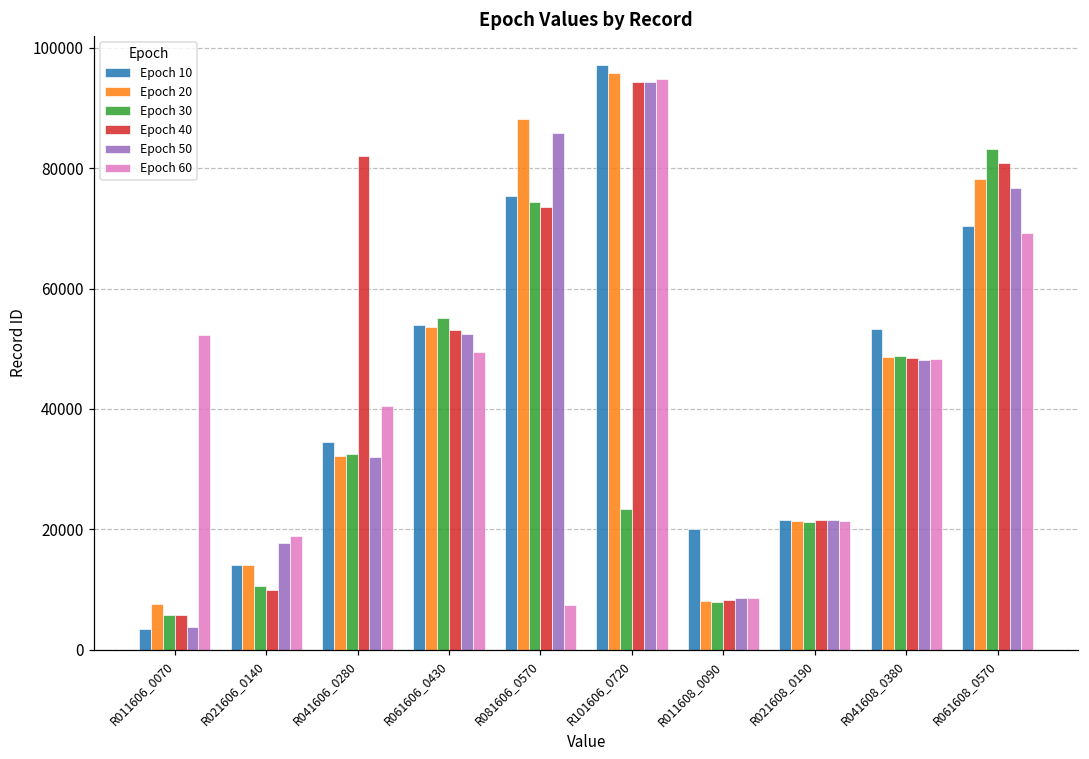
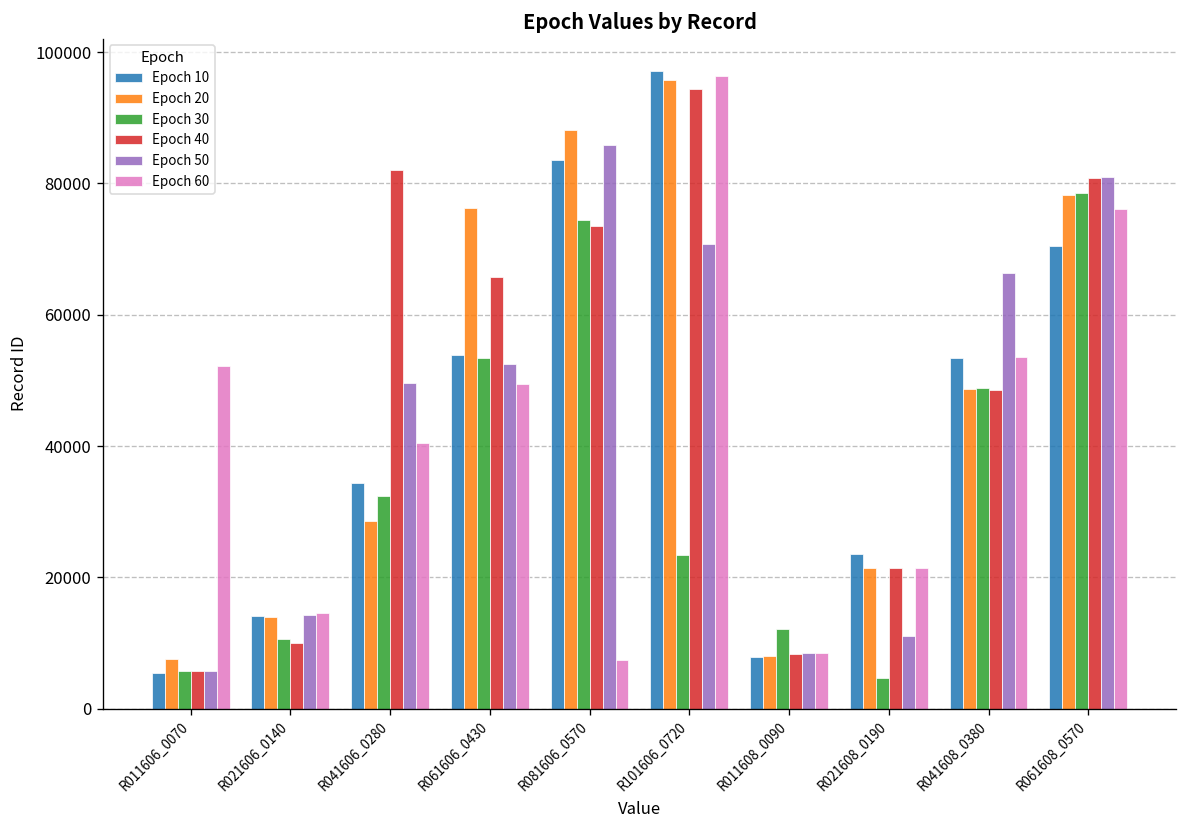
Epoch 10, R011606_0070: 3000 -> 5000
Epoch 50, R011606_0070: 4000 -> 6000
Epoch 50, R021606_0140: 18000 -> 14000
Epoch 60, R021606_0140: 19000 -> 15000
Epoch 20, R041606_0280: 32000 -> 29000
Epoch 50, R041606_0280: 32000 -> 50000
Epoch 20, R061606_0430: 54000 -> 76000
Epoch 30, R061606_0430: 55000 -> 53000
Epoch 40, R061606_0430: 53000 -> 66000
Epoch 10, R081606_0570: 75000 -> 84000
Epoch 50, R101606_0720: 94000 -> 71000
Epoch 60, R101606_0720: 95000 -> 96000
Epoch 10, R011608_0090: 20000 -> 8000
Epoch 30, R011608_0090: 8000 -> 12000
Epoch 10, R021608_0190: 22000 -> 23000
Epoch 30, R021608_0190: 21000 -> 5000
Epoch 50, R021608_0190: 22000 -> 11000
Epoch 50, R041608_0380: 48000 -> 66000
Epoch 60, R041608_0380: 48000 -> 54000
Epoch 30, R061608_0570: 83000 -> 79000
Epoch 50, R061608_0570: 77000 -> 81000
Epoch 60, R061608_0570: 69000 -> 76000
